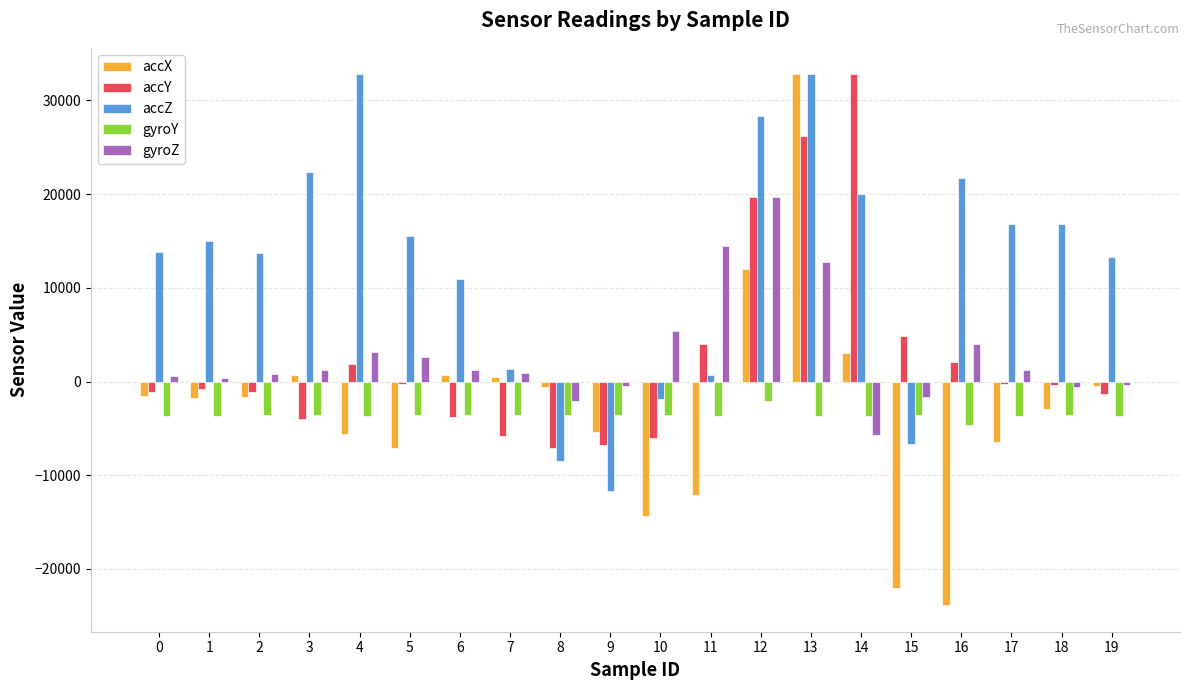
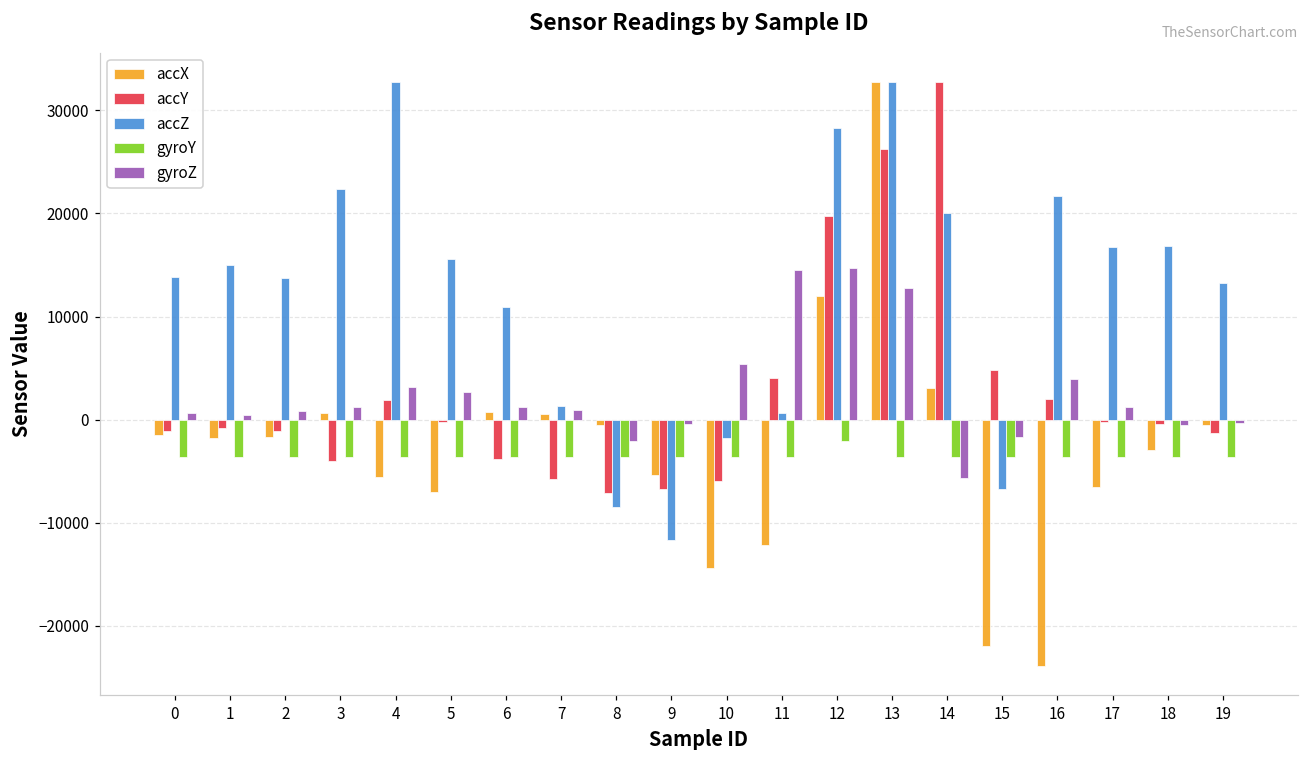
gyroZ, 12: 20000 -> 15000
gyroY, 16: -5000 -> -4000
